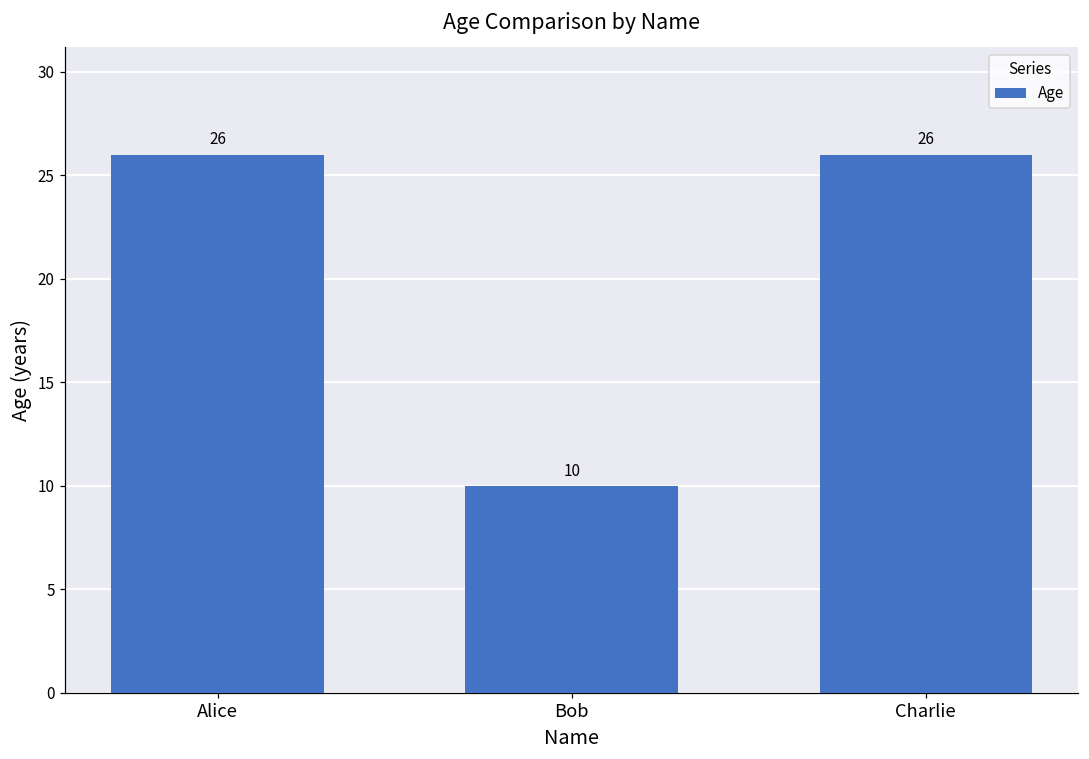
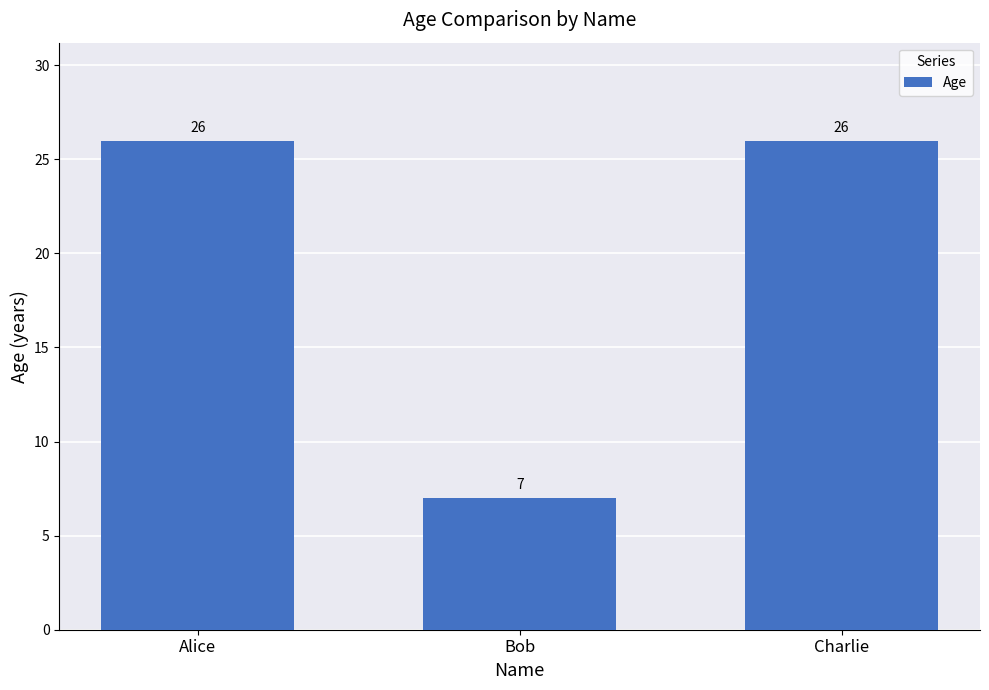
Bob: 10 -> 7
